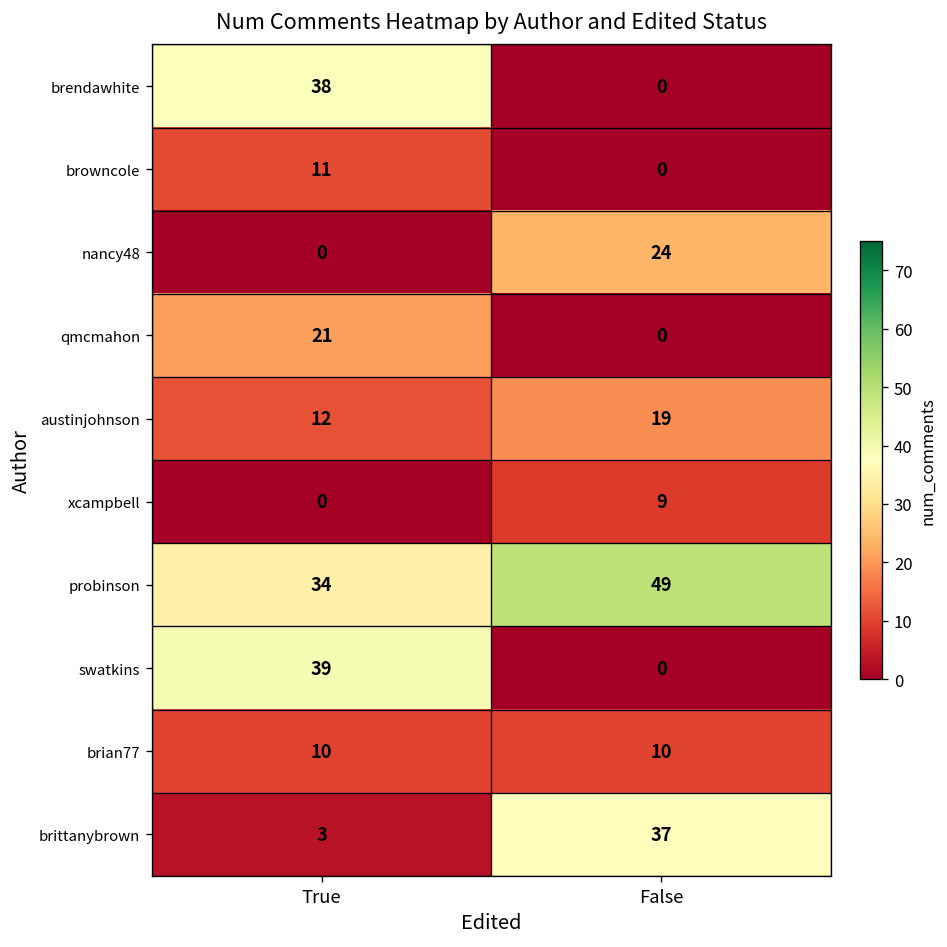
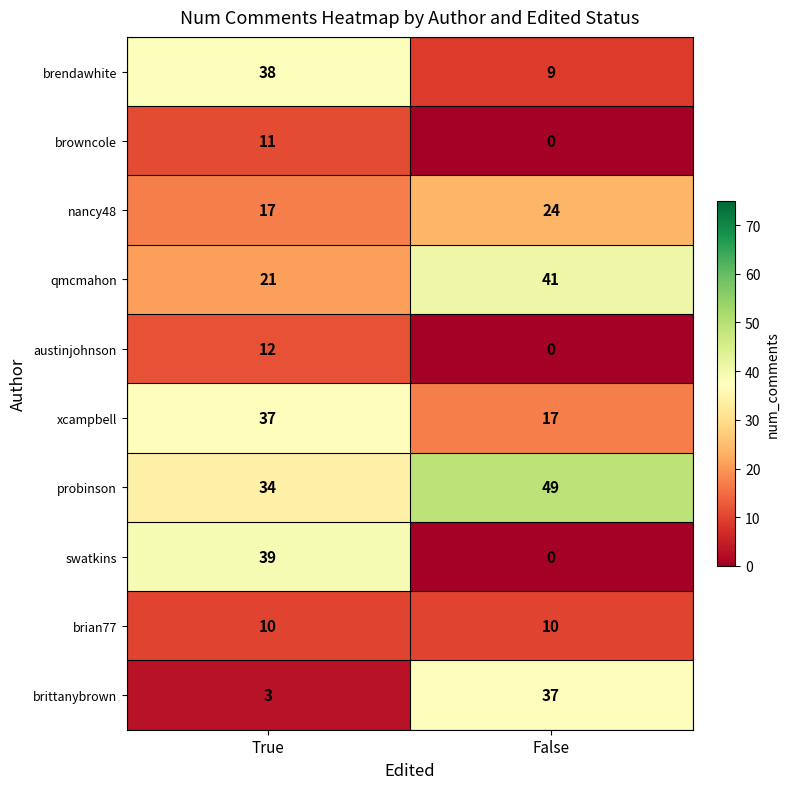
brendawhite, False: 0 -> 9
nancy48, True: 0 -> 17
qmcmahon, False: 0 -> 41
austinjohnson, False: 19 -> 0
xcampbell, True: 0 -> 37
xcampbell, False: 9 -> 17
